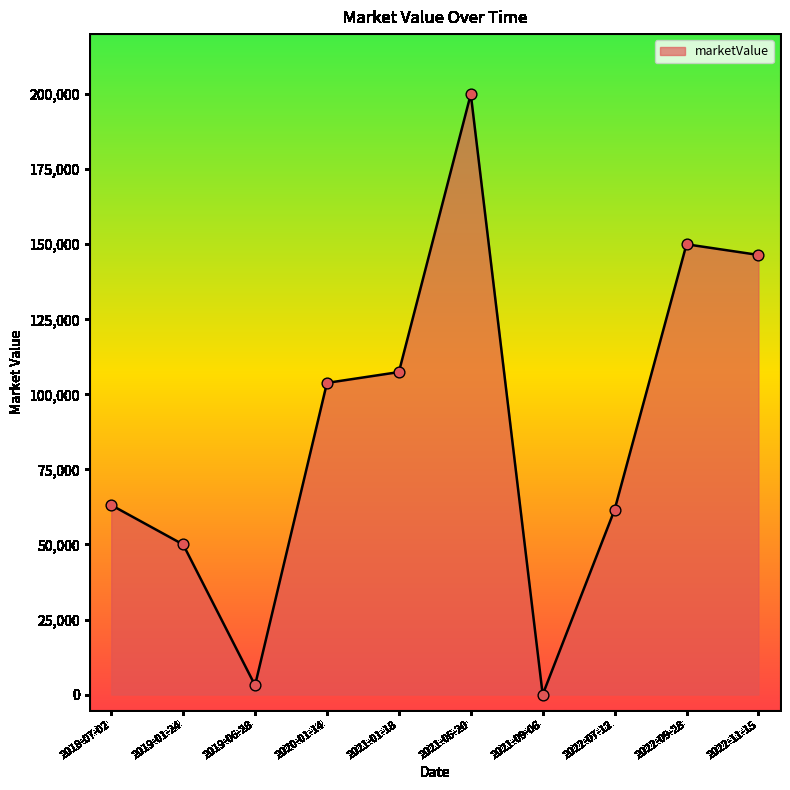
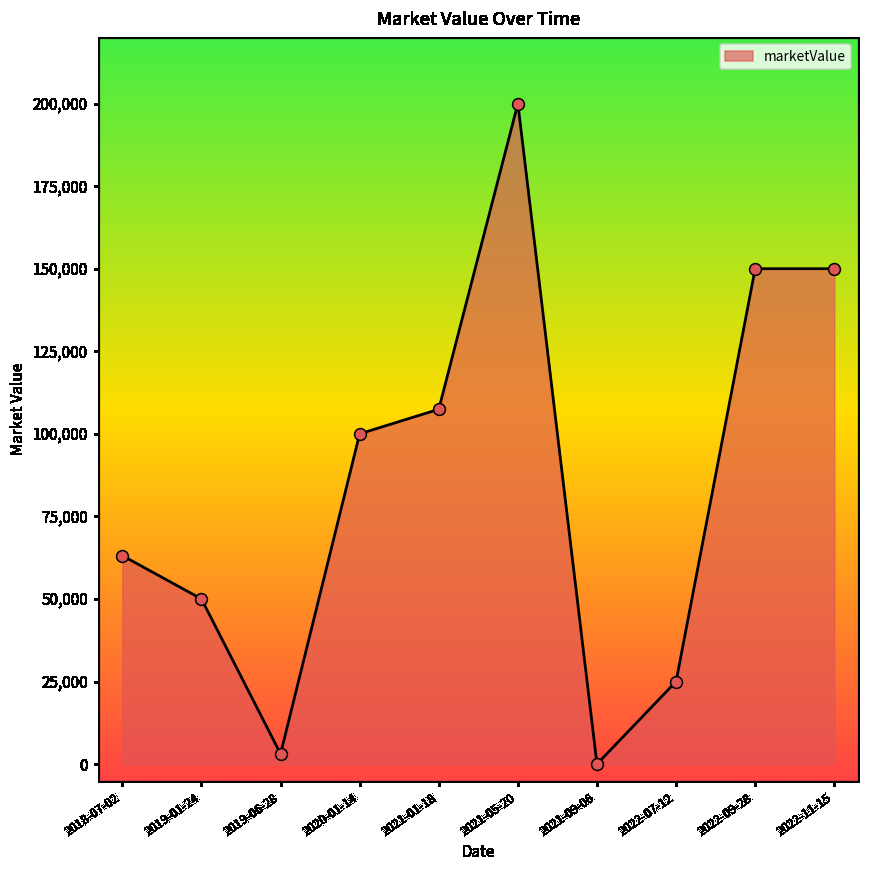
2020-01-14: 104,000 -> 100,000
2022-07-12: 62,000 -> 25,000
2022-11-15: 146,000 -> 150,000
